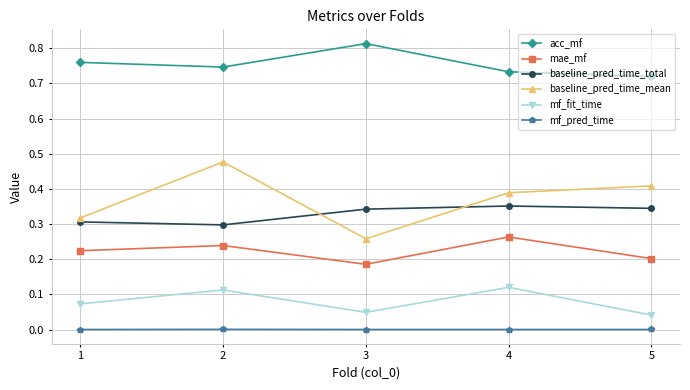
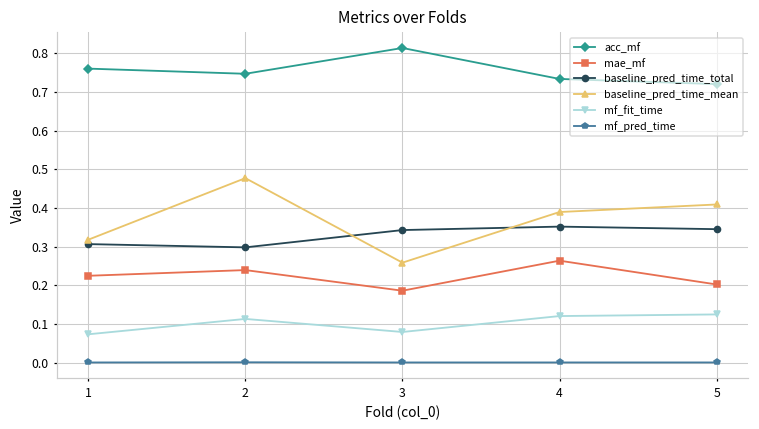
mf_fit_time, 3: 0.05 -> 0.08
mf_fit_time, 5: 0.04 -> 0.12
